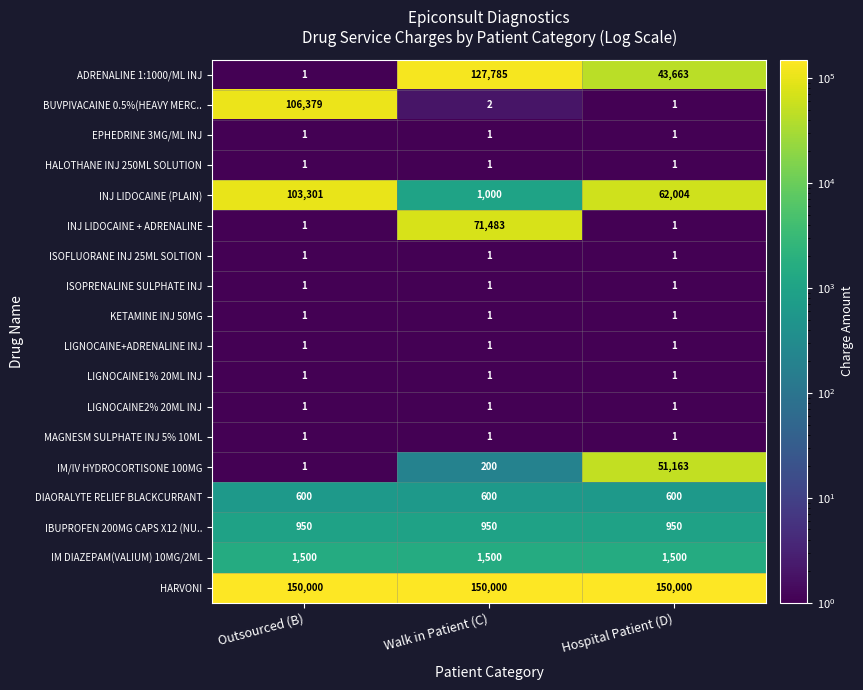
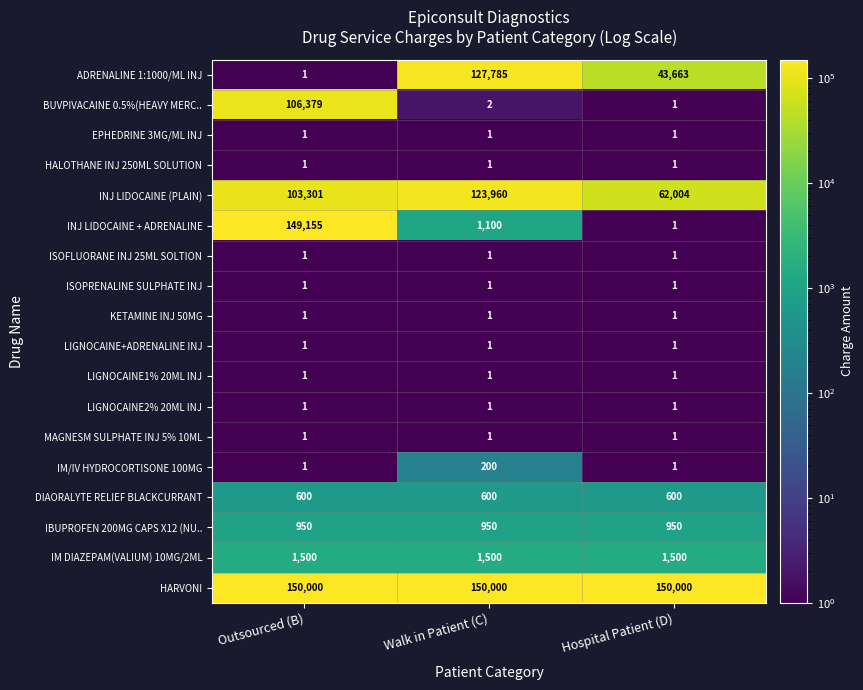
INJ LIDOCAINE (PLAIN), Walk in Patient (C): 1,000 -> 123,960
INJ LIDOCAINE + ADRENALINE, Outsourced (B): 1 -> 149,155
INJ LIDOCAINE + ADRENALINE, Walk in Patient (C): 71,483 -> 1,100
IM/IV HYDROCORTISONE 100MG, Hospital Patient (D): 51,163 -> 1
